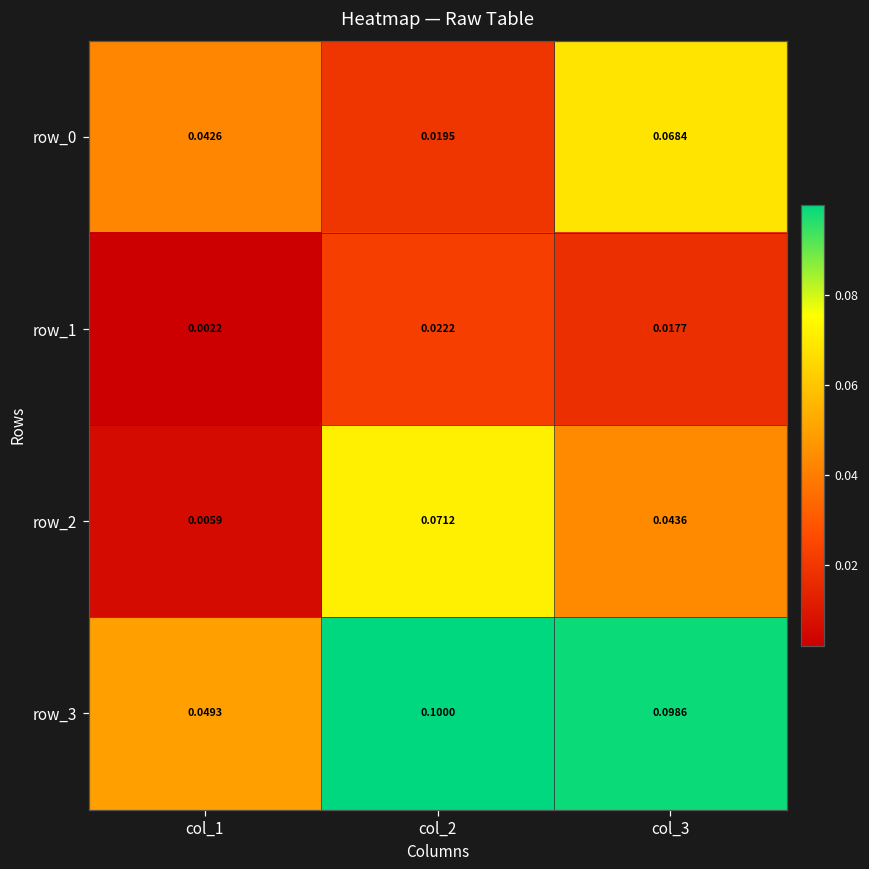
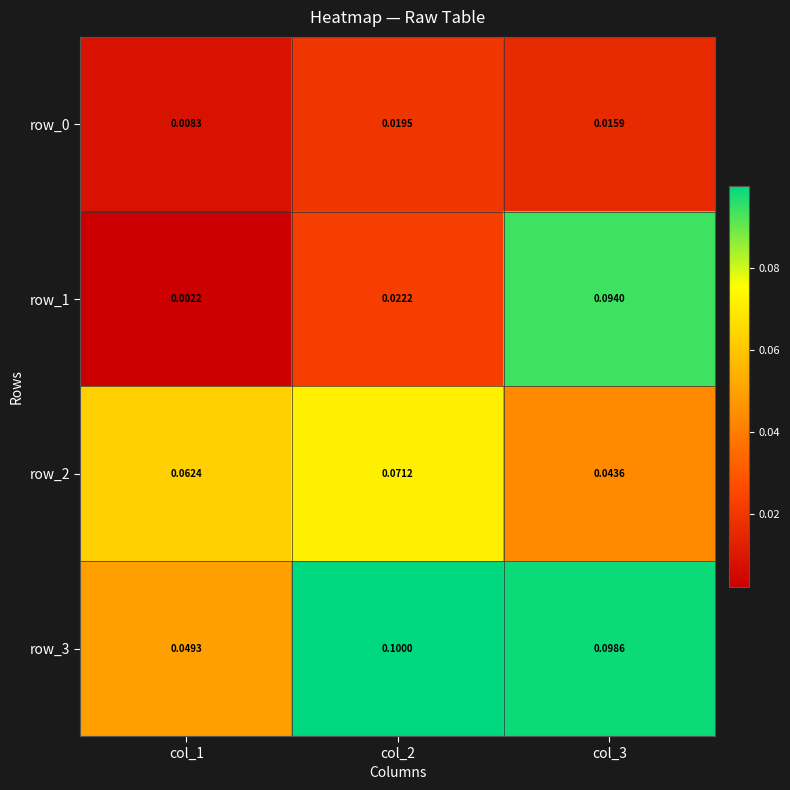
row_0, col_1: 0.0426 -> 0.0083
row_0, col_3: 0.0684 -> 0.0159
row_1, col_3: 0.0177 -> 0.0940
row_2, col_1: 0.0059 -> 0.0624
